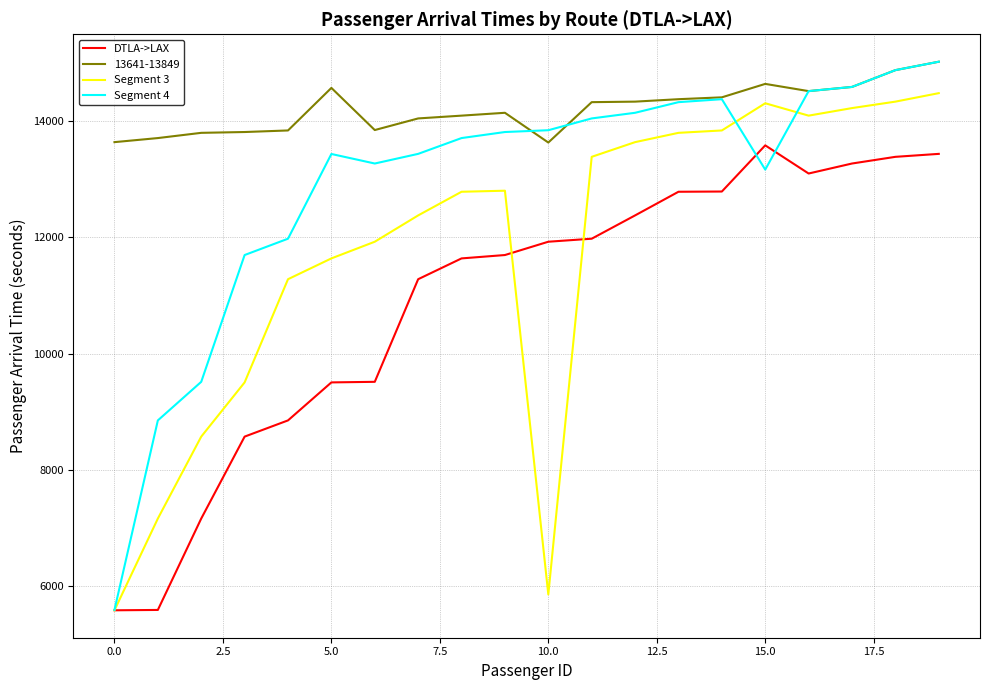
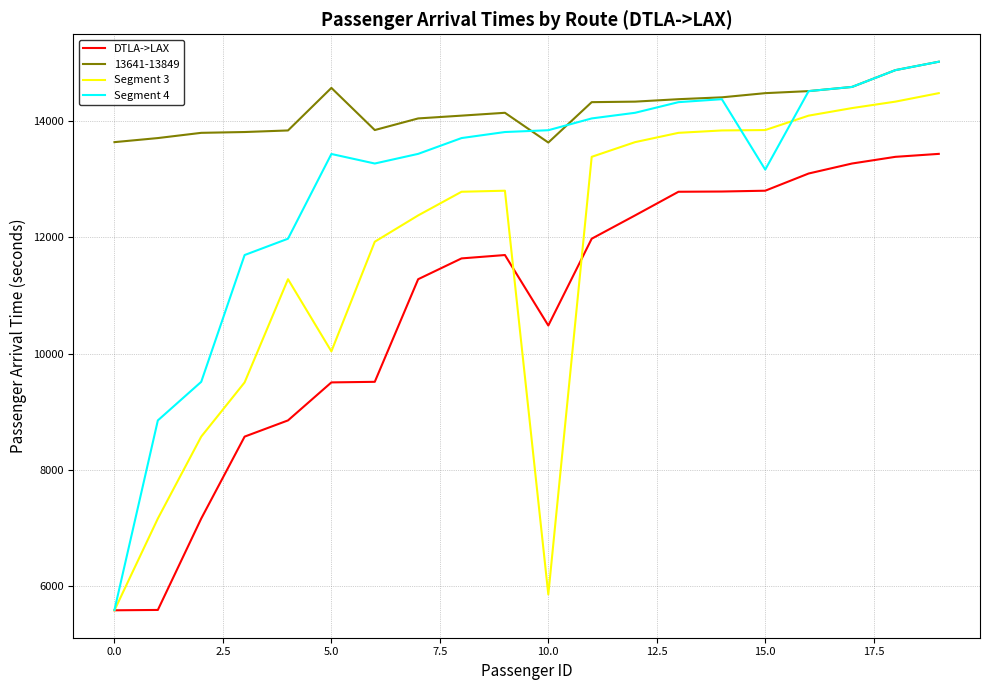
Segment 3, 5.0: 11600 -> 10000
DTLA->LAX, 10.0: 11900 -> 10500
DTLA->LAX, 15.0: 13600 -> 12800
13641-13849, 15.0: 14600 -> 14500
Segment 3, 15.0: 14300 -> 13800
